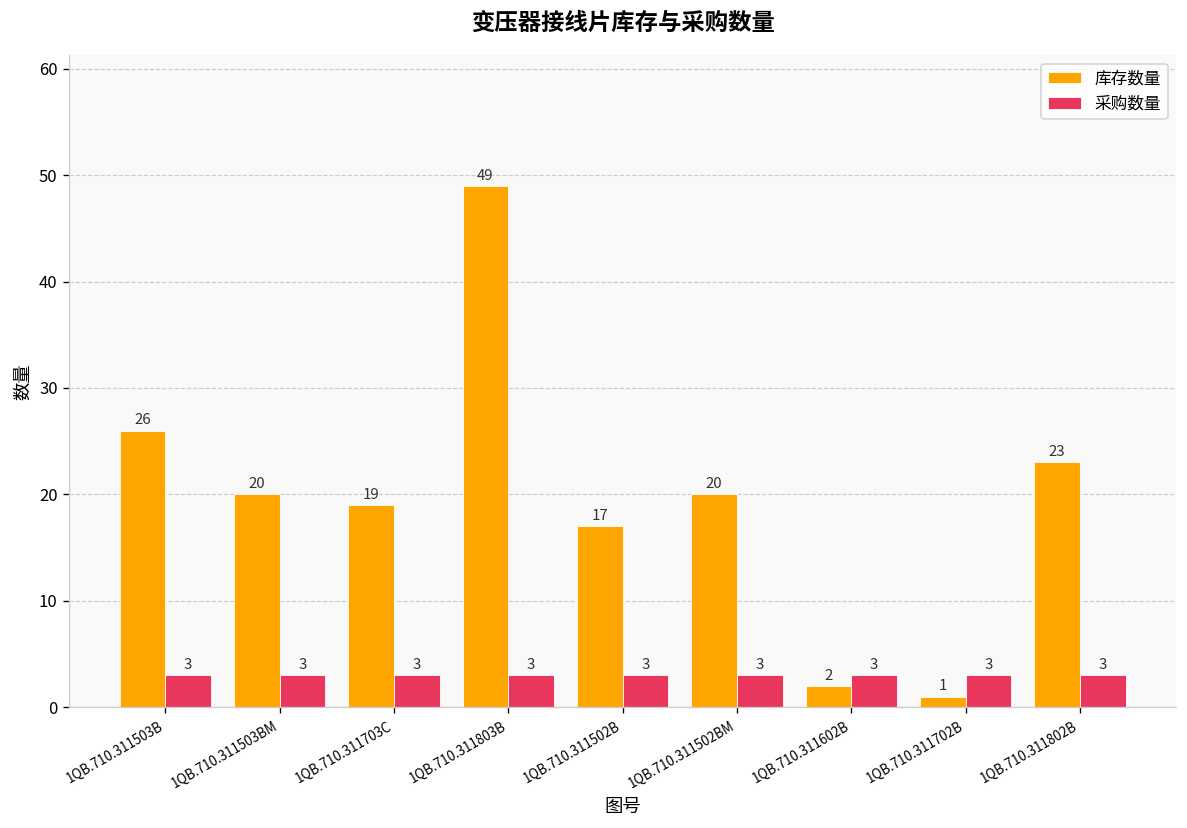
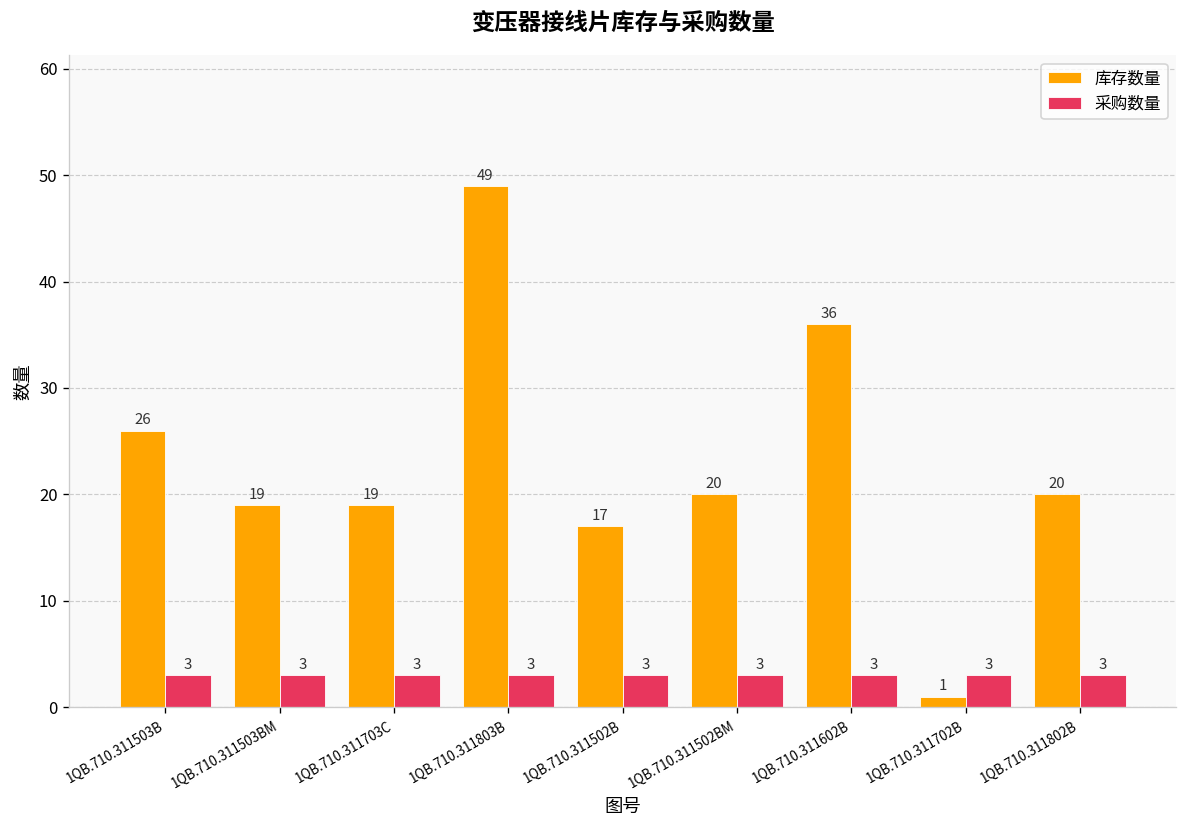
库存数量, 1QB.710.311503BM: 20 -> 19
库存数量, 1QB.710.311602B: 2 -> 36
库存数量, 1QB.710.311802B: 23 -> 20
